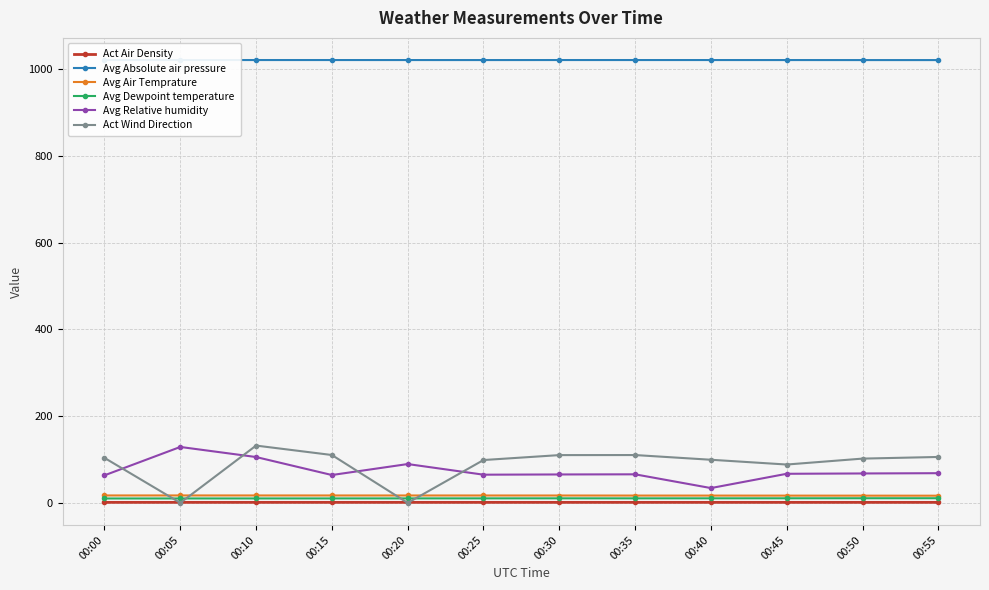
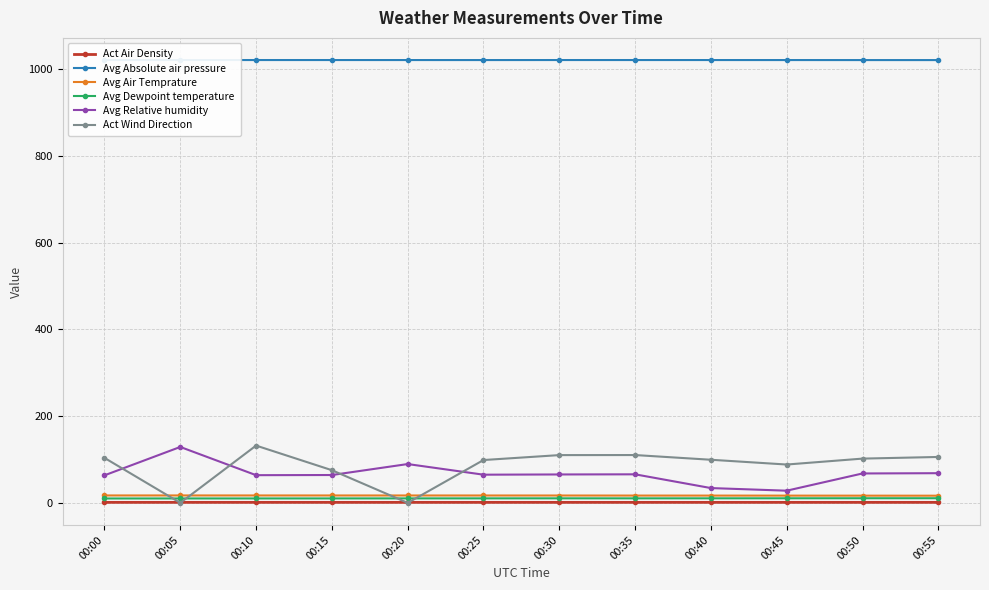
Avg Relative humidity, 00:10: 110 -> 60
Act Wind Direction, 00:15: 110 -> 80
Avg Relative humidity, 00:45: 70 -> 30
